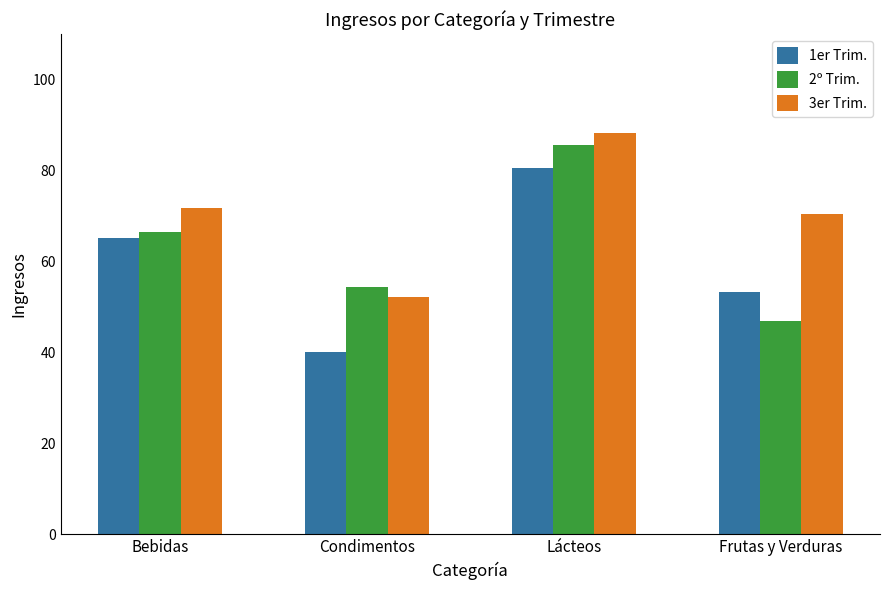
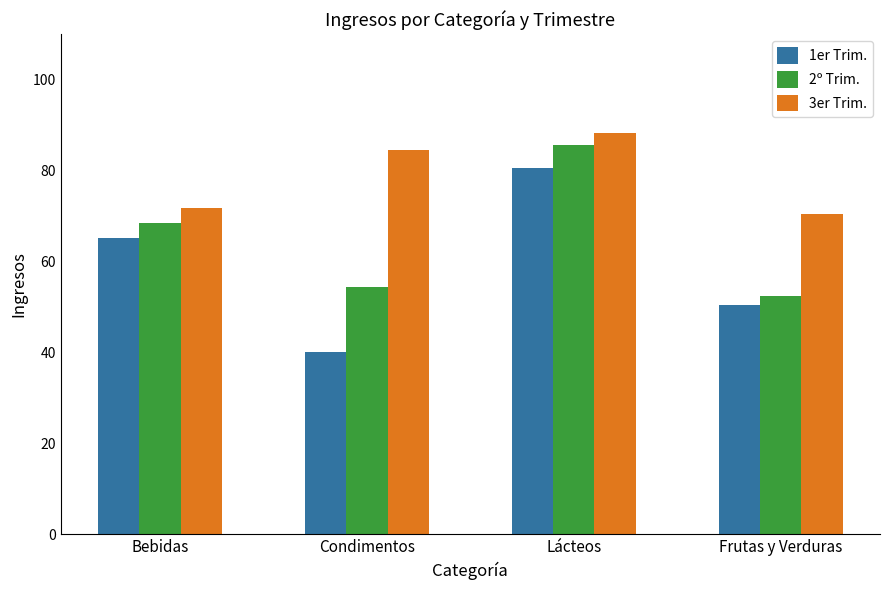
2º Trim., Bebidas: 66 -> 68
3er Trim., Condimentos: 52 -> 85
1er Trim., Frutas y Verduras: 53 -> 50
2º Trim., Frutas y Verduras: 47 -> 52
